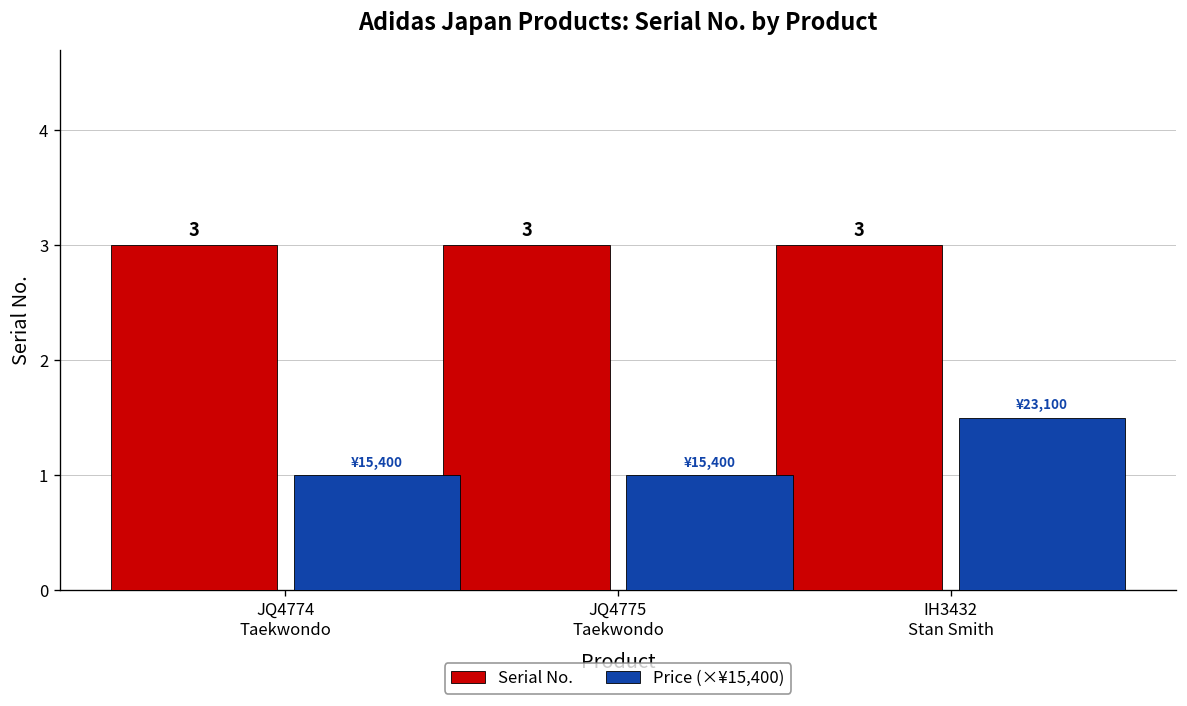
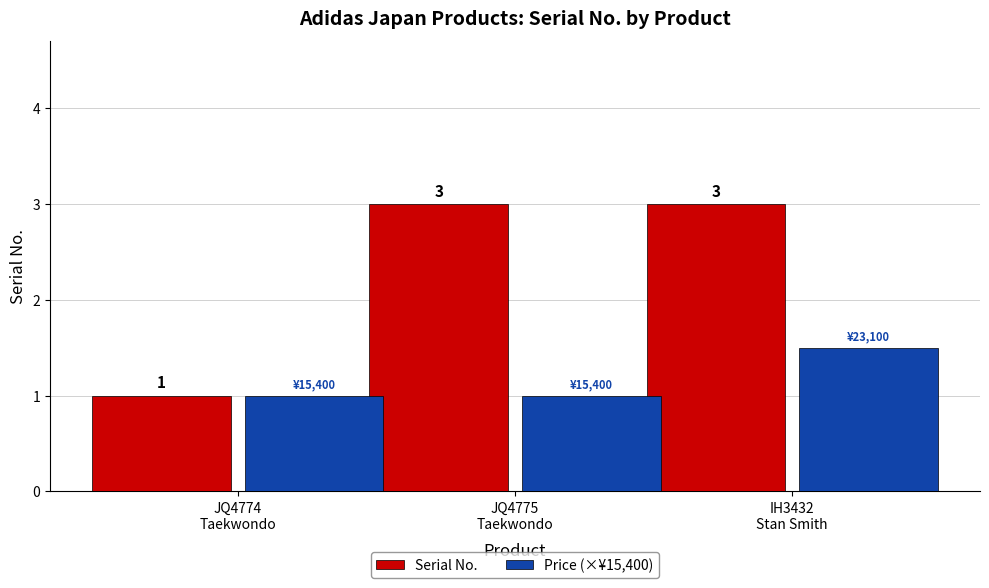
Serial No., JQ4774 Taekwondo: 3 -> 1
